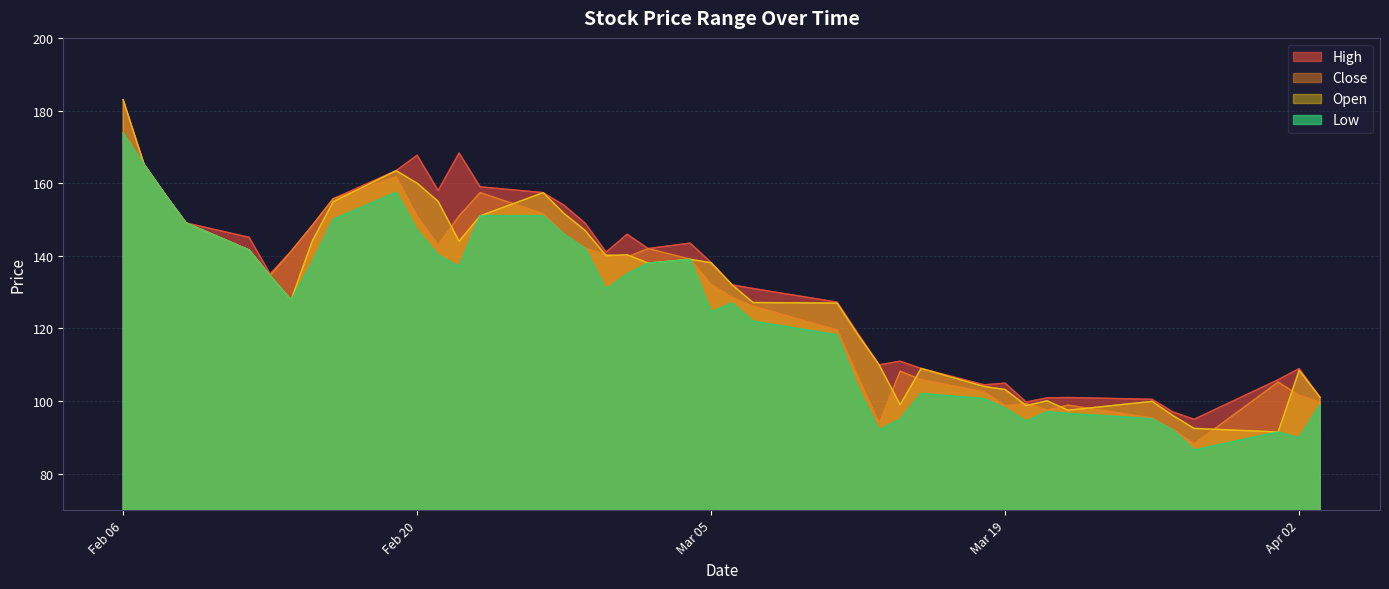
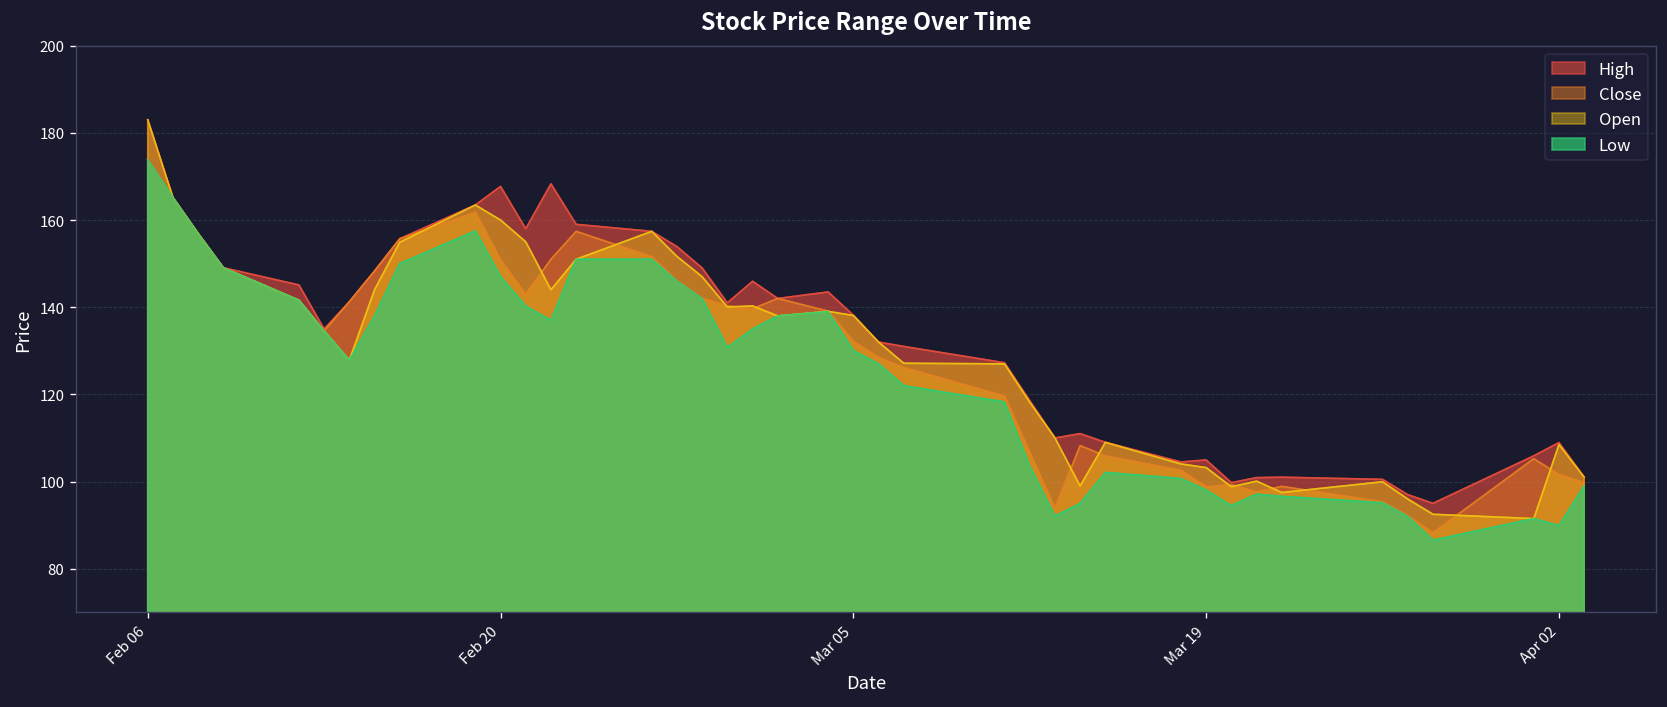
Low, Mar 05: 125 -> 130
